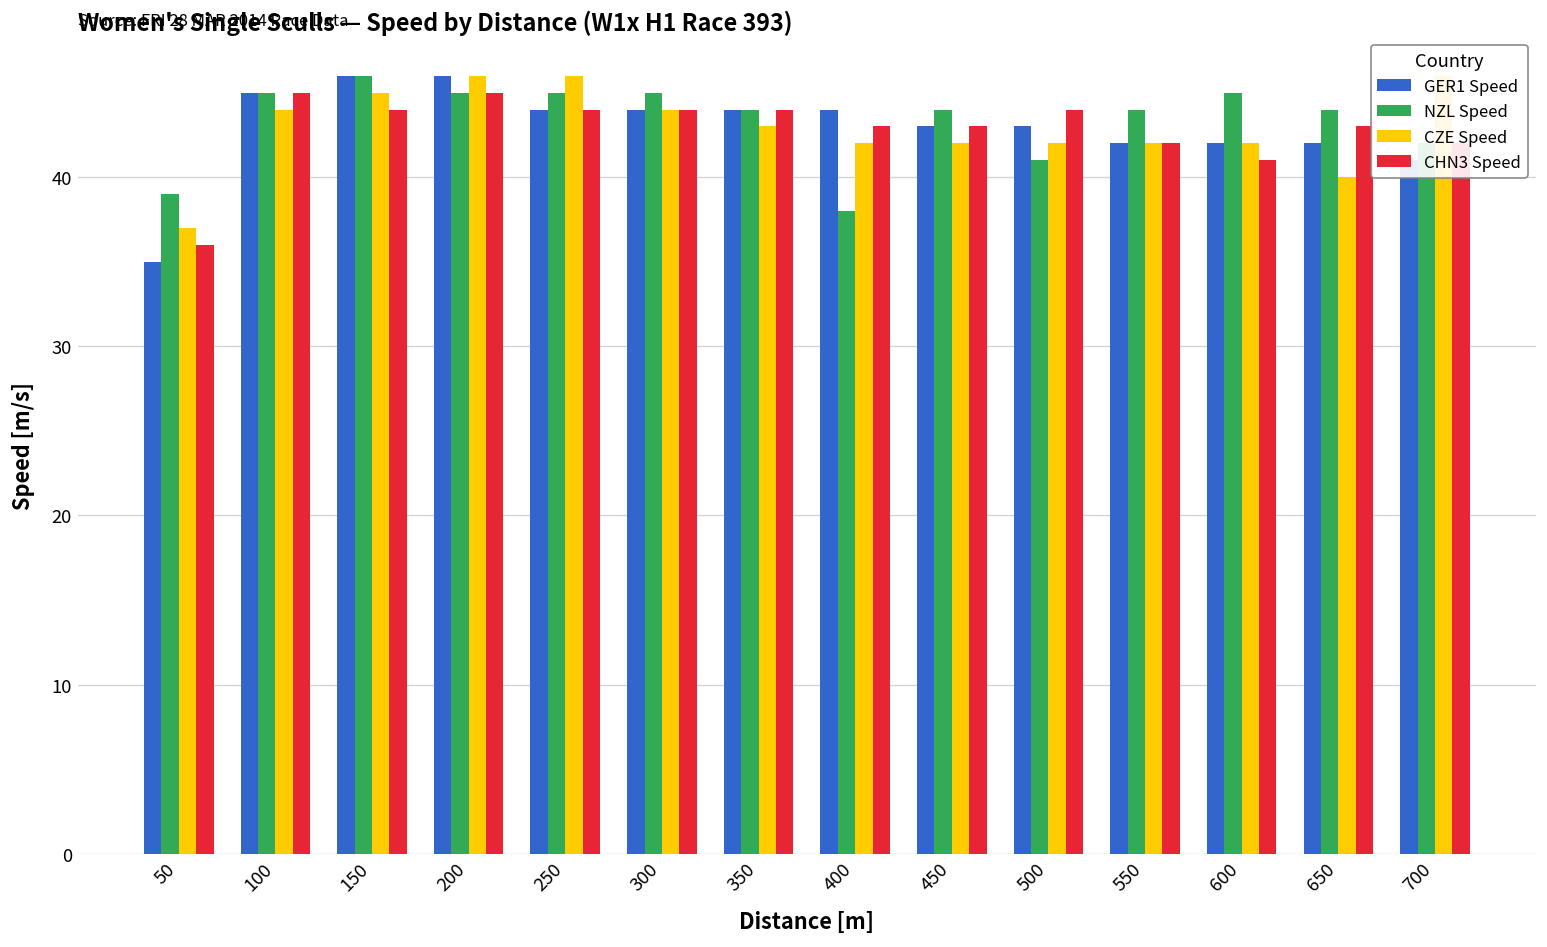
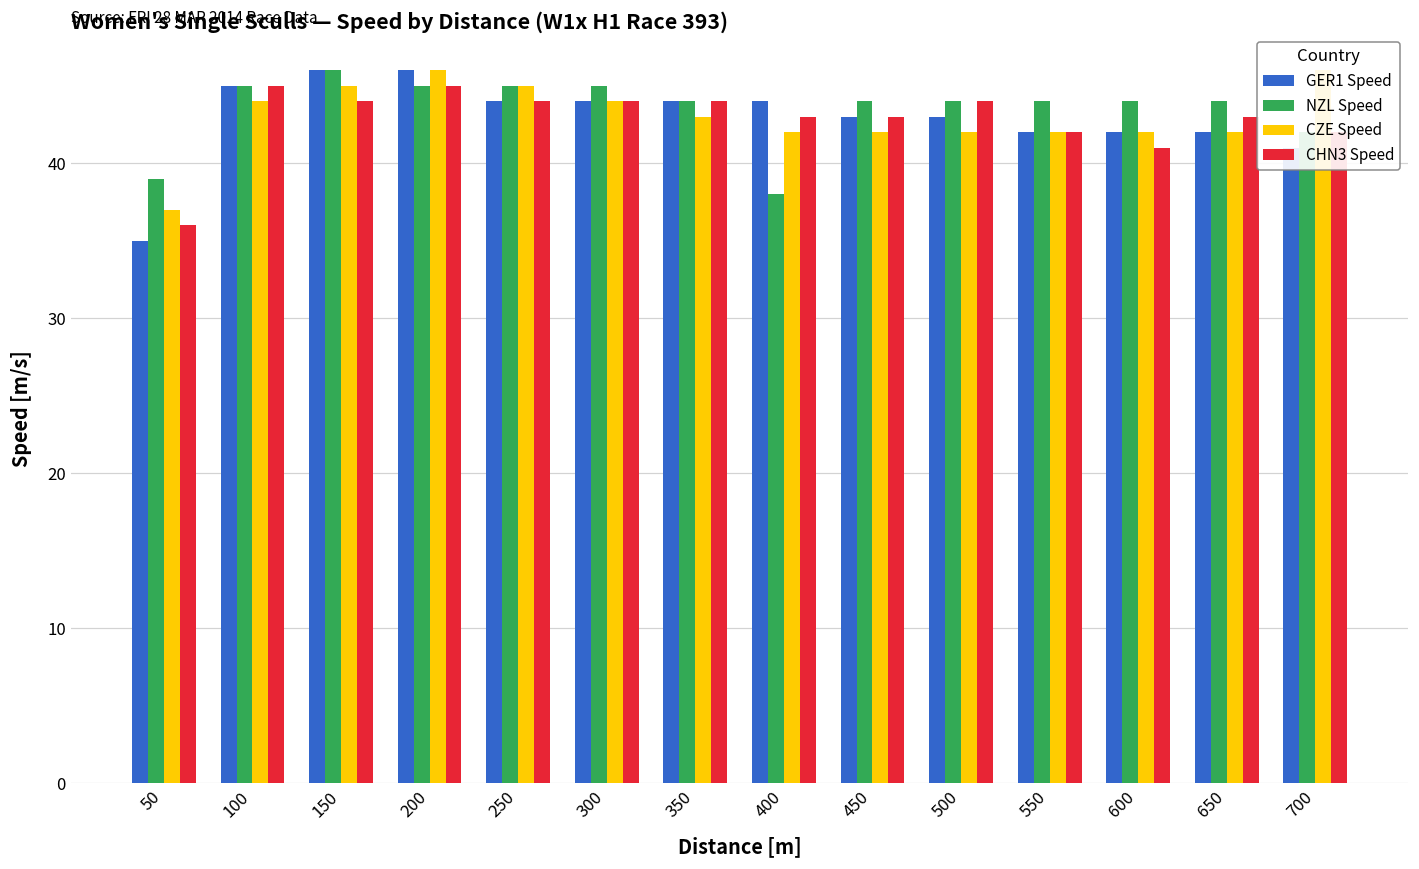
CZE Speed, 250: 46 -> 45
NZL Speed, 500: 41 -> 44
NZL Speed, 600: 45 -> 44
CZE Speed, 650: 40 -> 42
